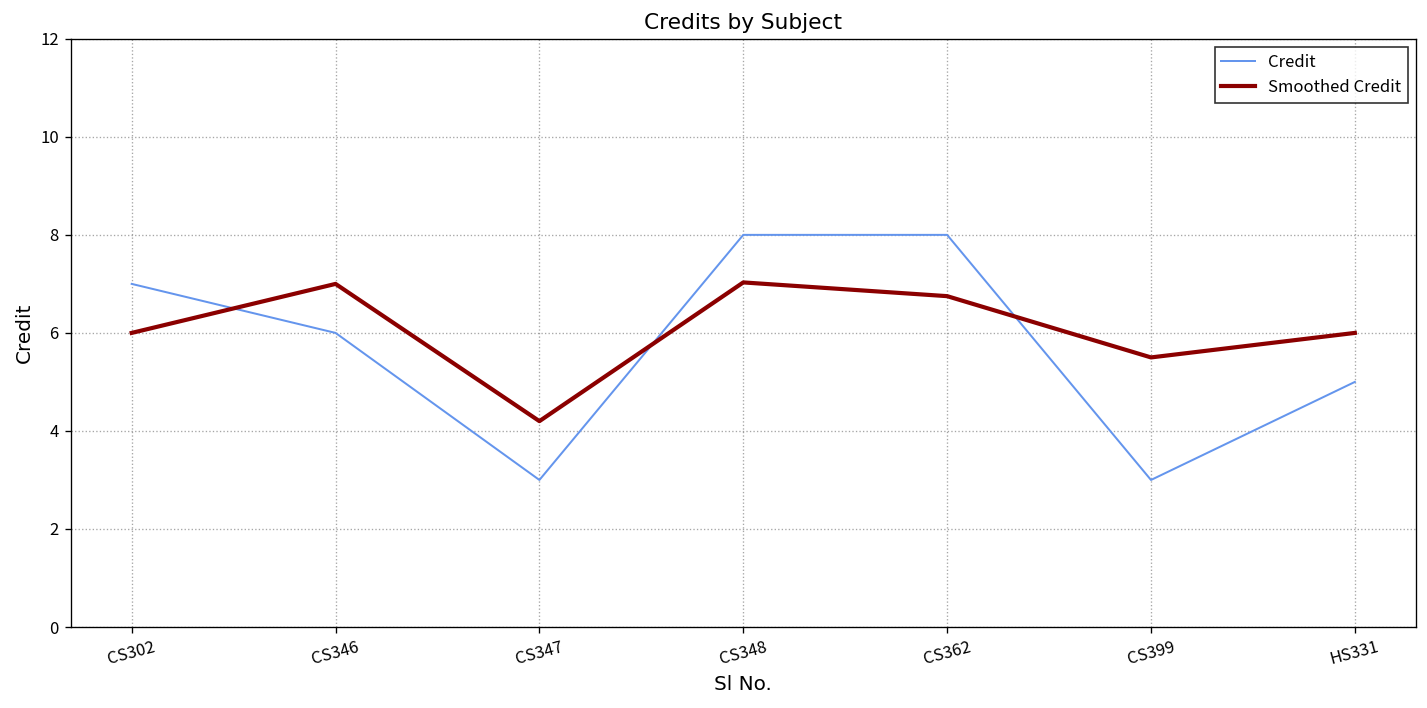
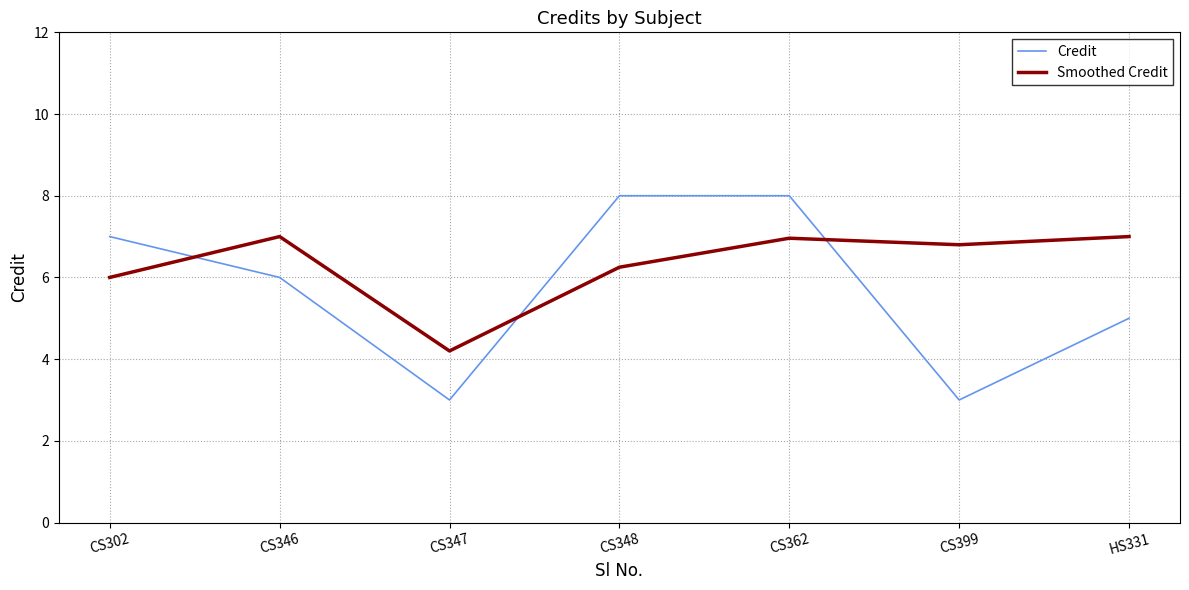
Smoothed Credit, CS348: 7.0 -> 6.3
Smoothed Credit, CS362: 6.8 -> 7.0
Smoothed Credit, CS399: 5.5 -> 6.8
Smoothed Credit, HS331: 6 -> 7
